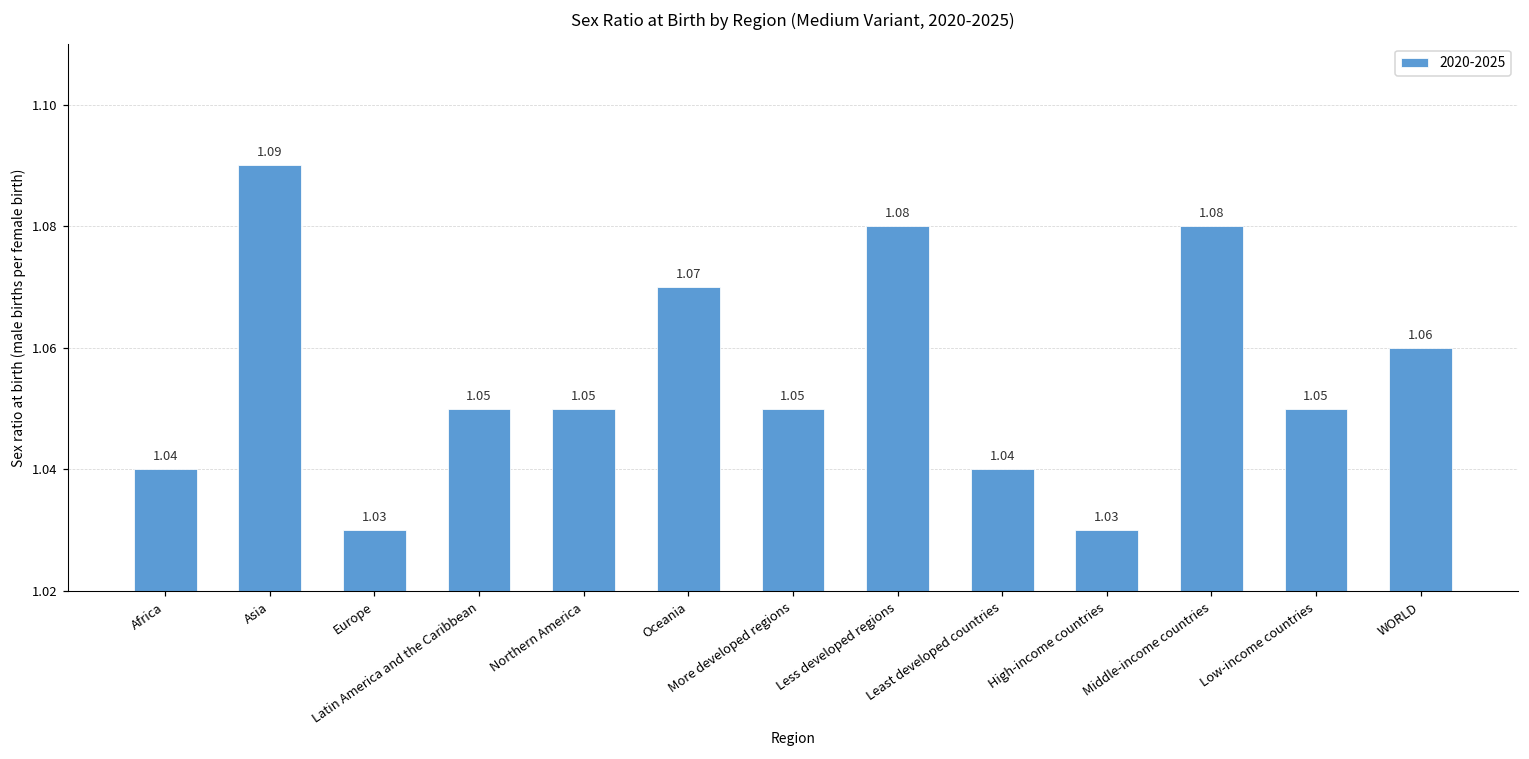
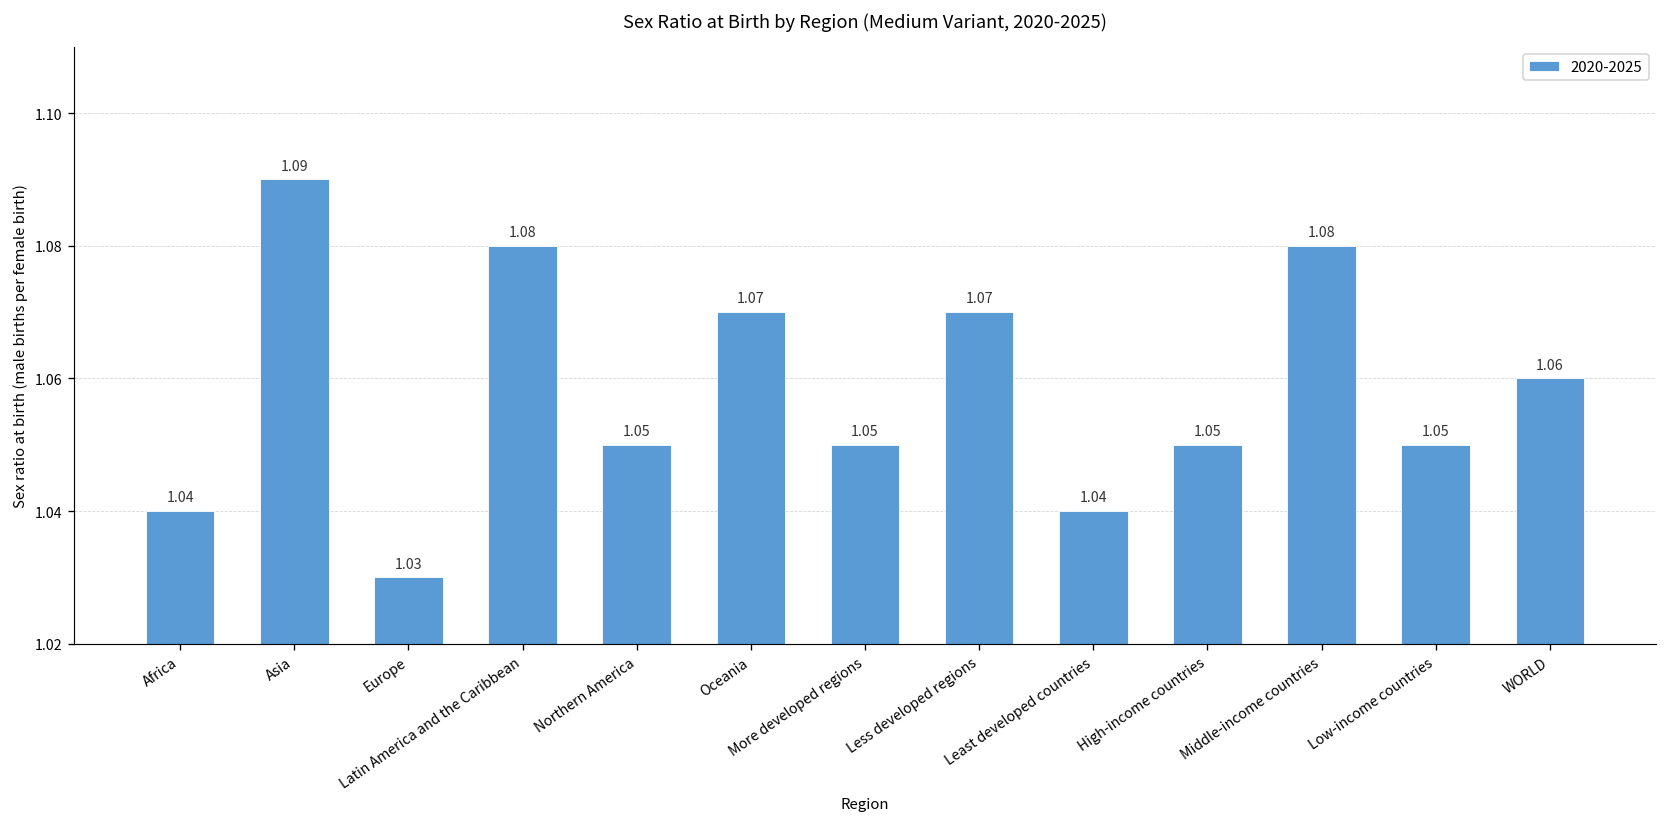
Latin America and the Caribbean: 1.05 -> 1.08
Less developed regions: 1.08 -> 1.07
High-income countries: 1.03 -> 1.05
